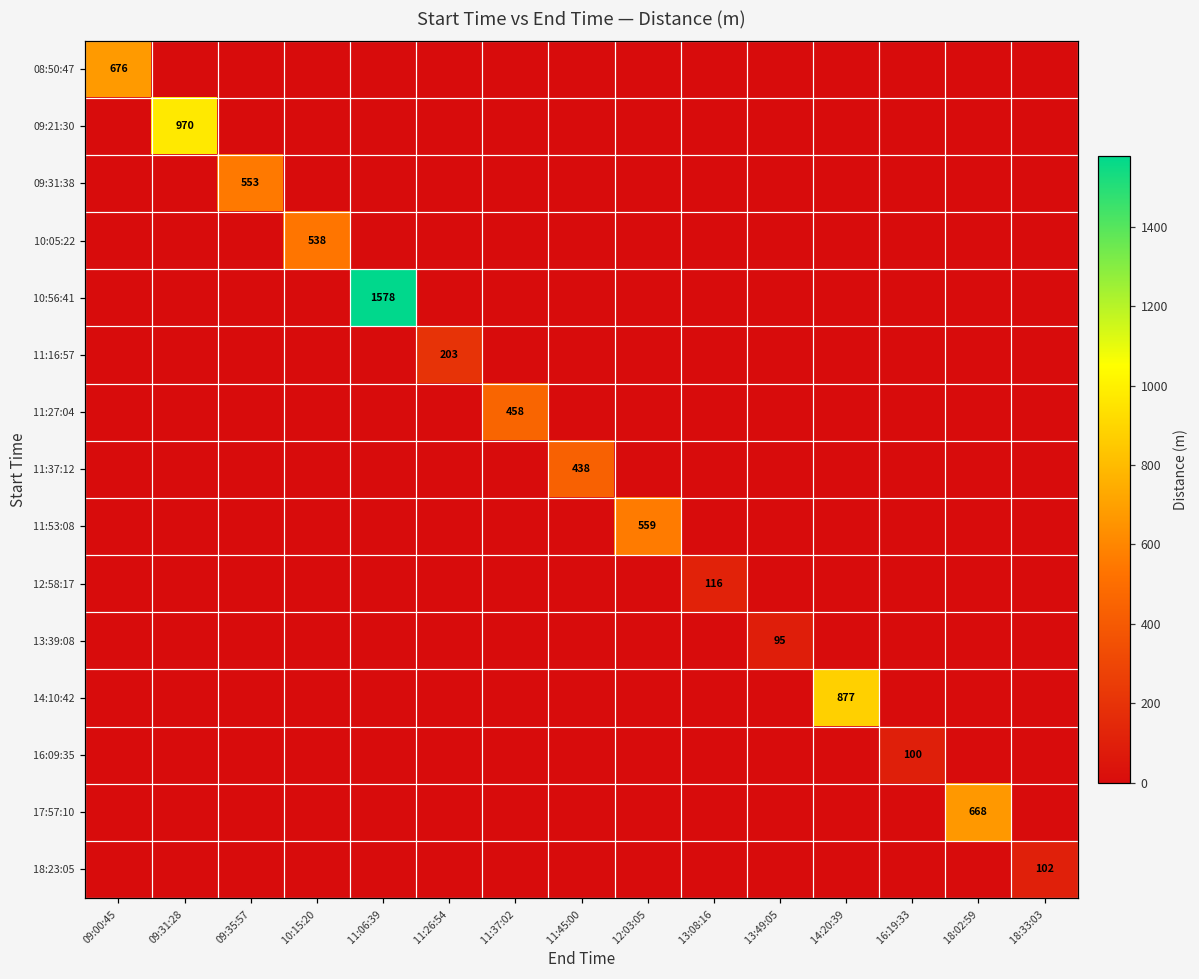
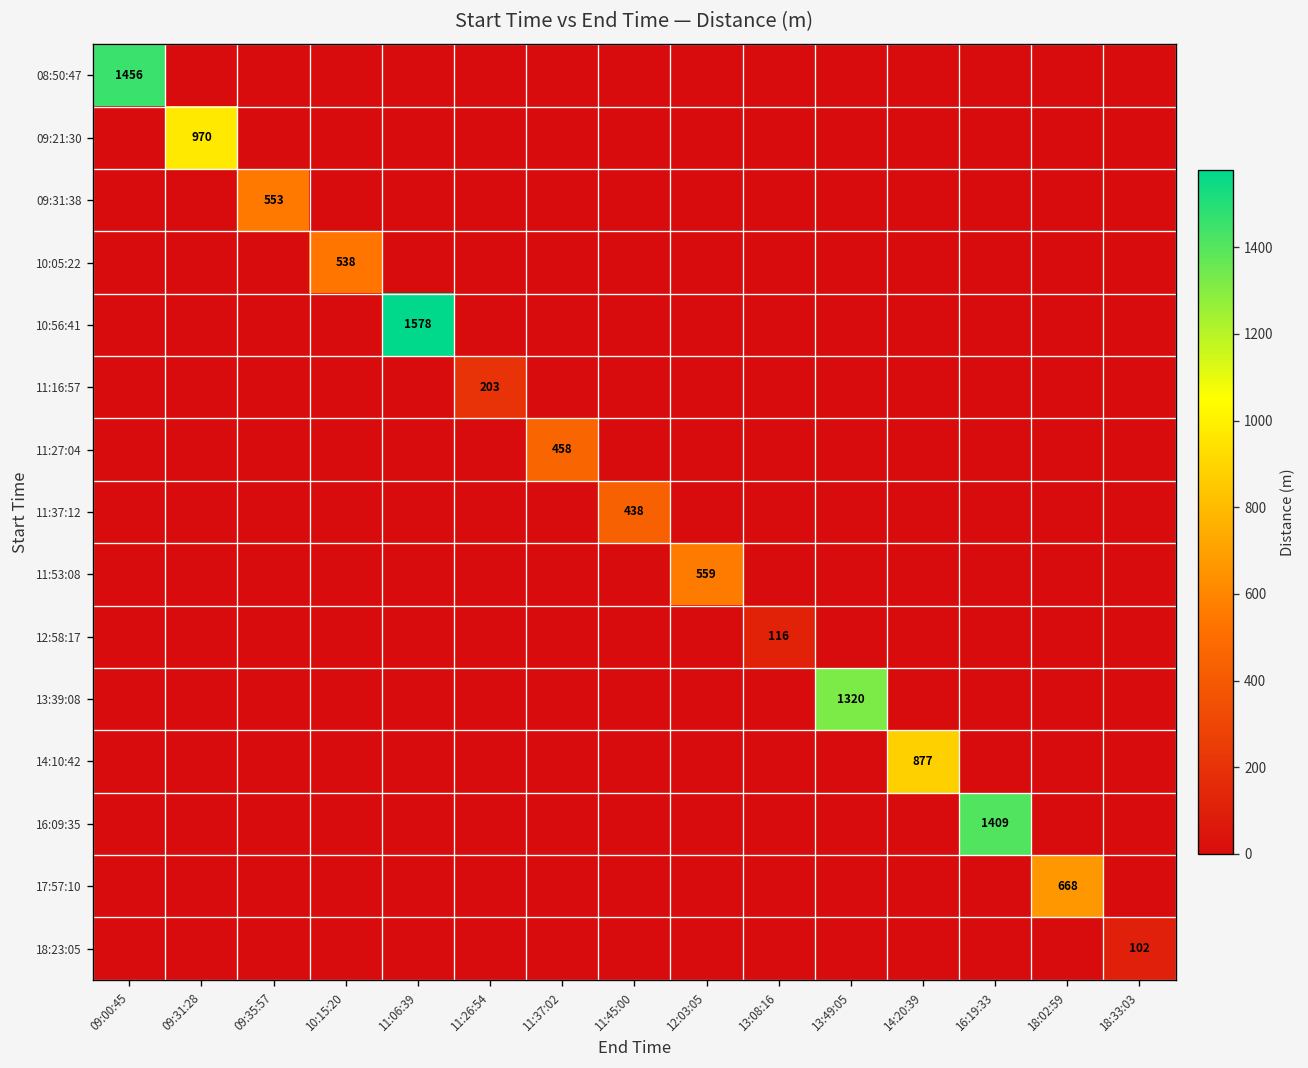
08:50:47, 09:00:45: 676 -> 1456
13:39:08, 13:49:05: 95 -> 1320
16:09:35, 16:19:33: 100 -> 1409
